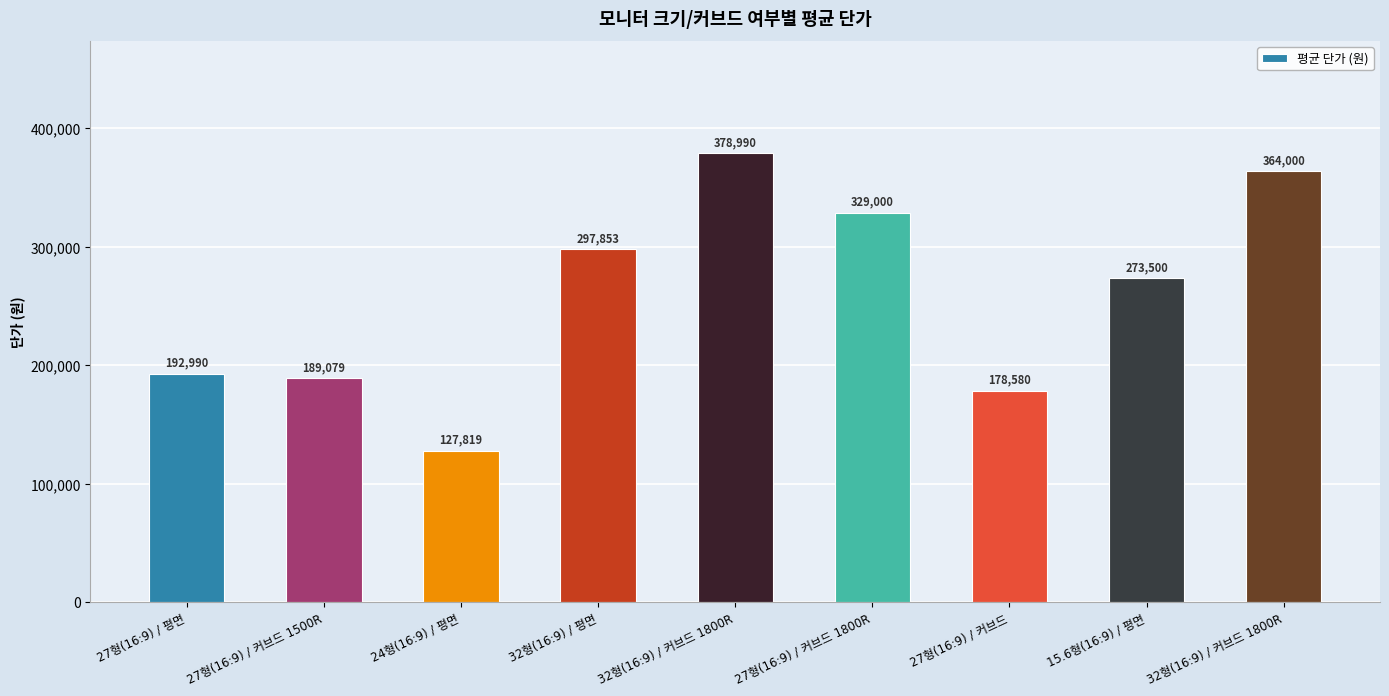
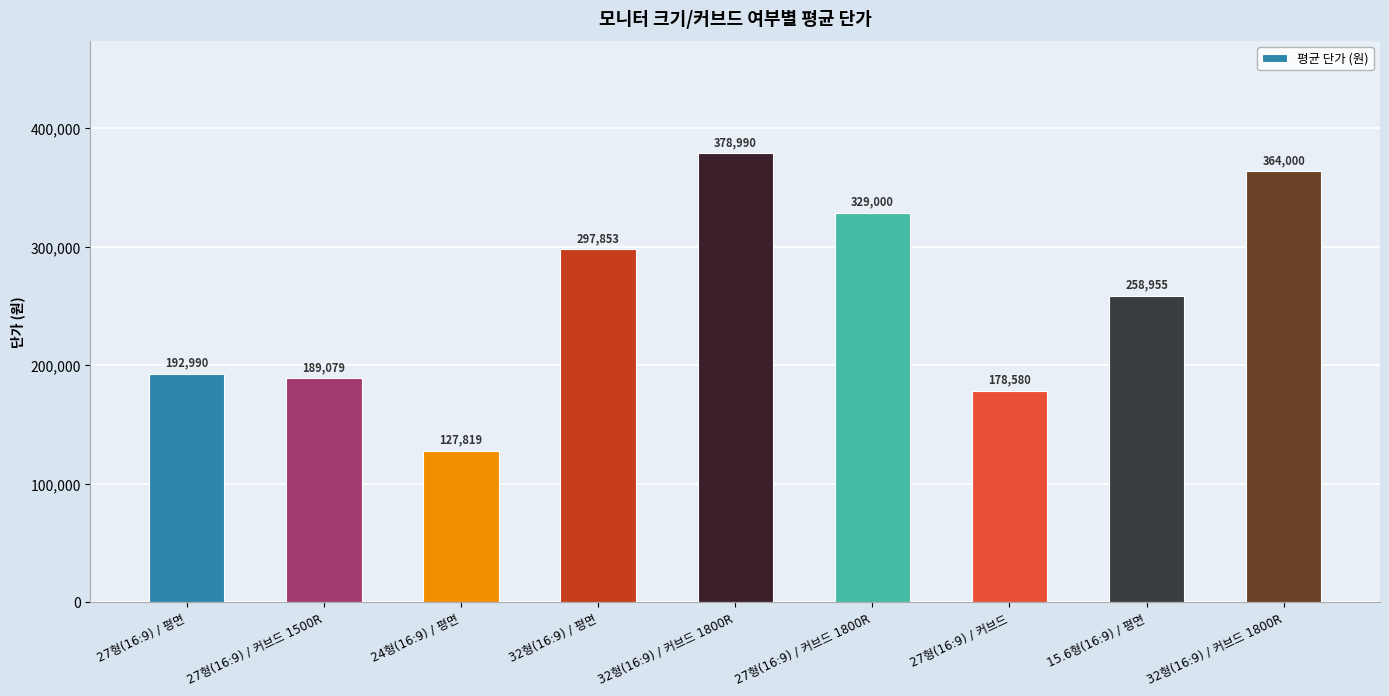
15.6형(16:9) / 평면: 273,500 -> 258,955
